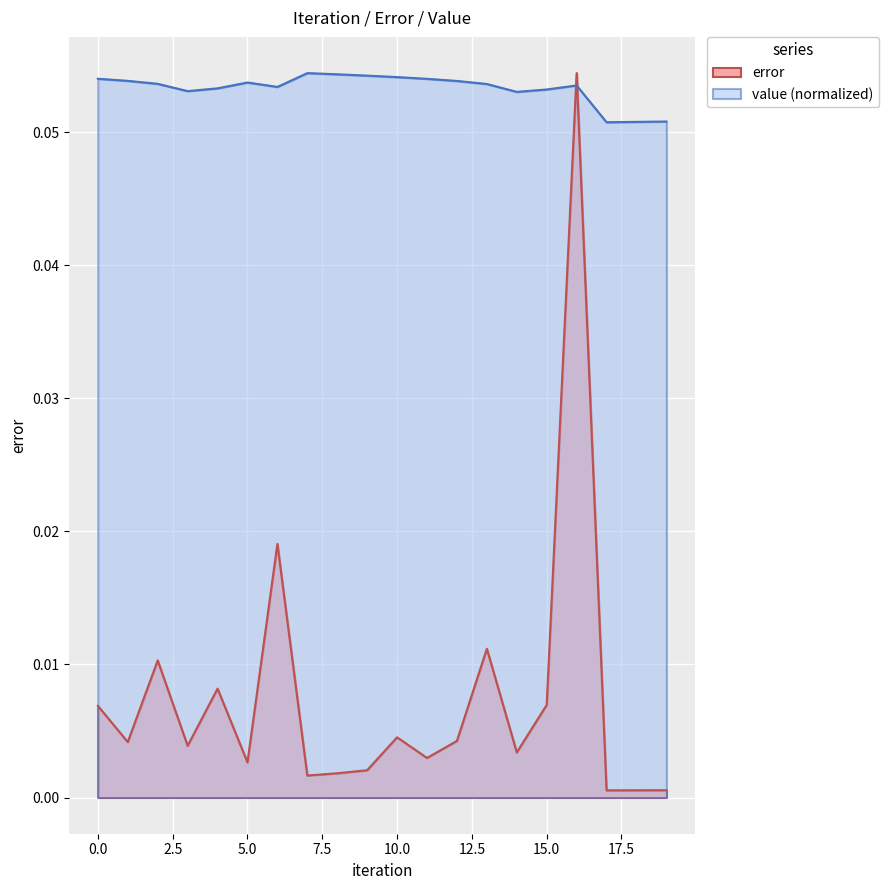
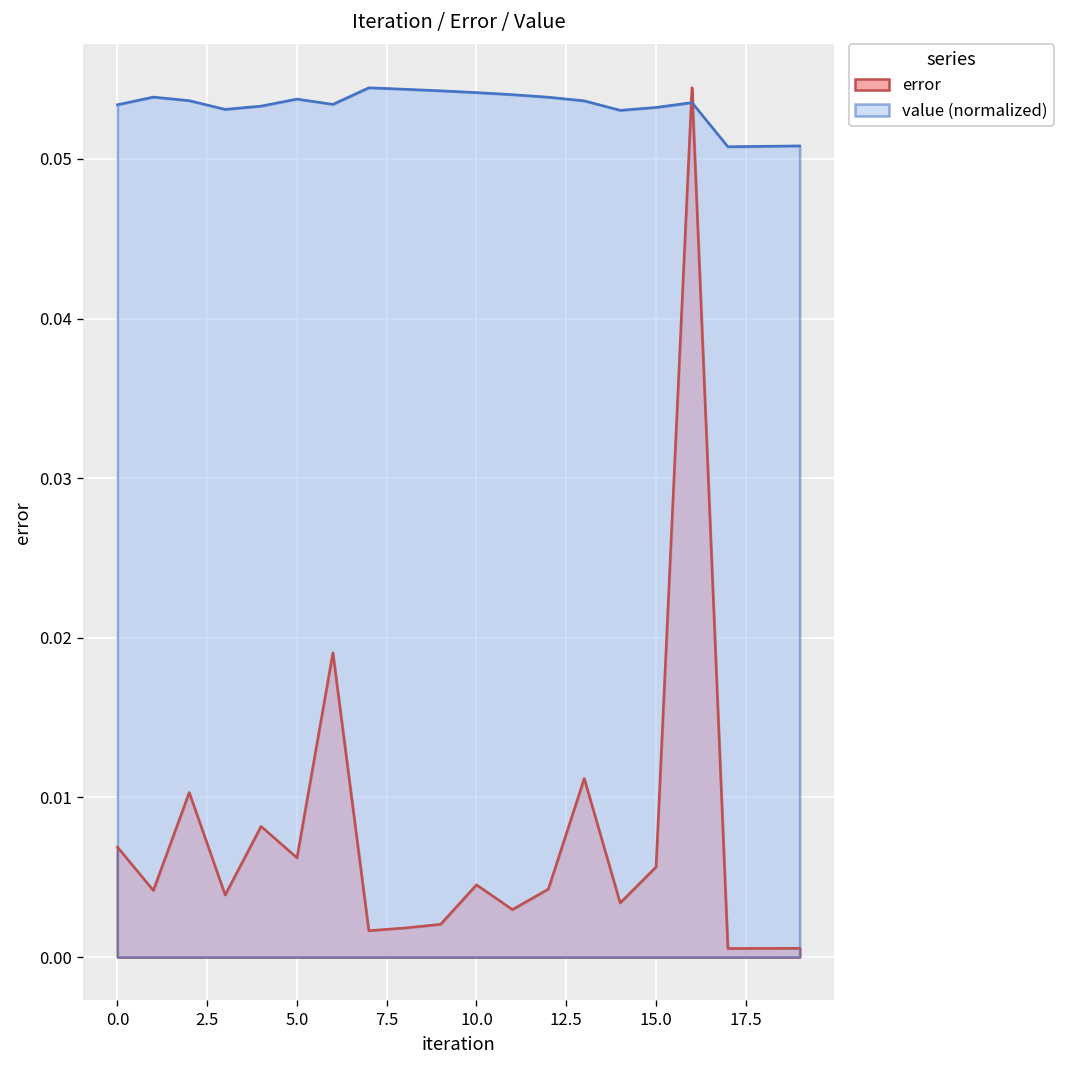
value (normalized), 0.0: 0.0540 -> 0.0534
error, 5.0: 0.0026 -> 0.0062
error, 15.0: 0.0070 -> 0.0056
